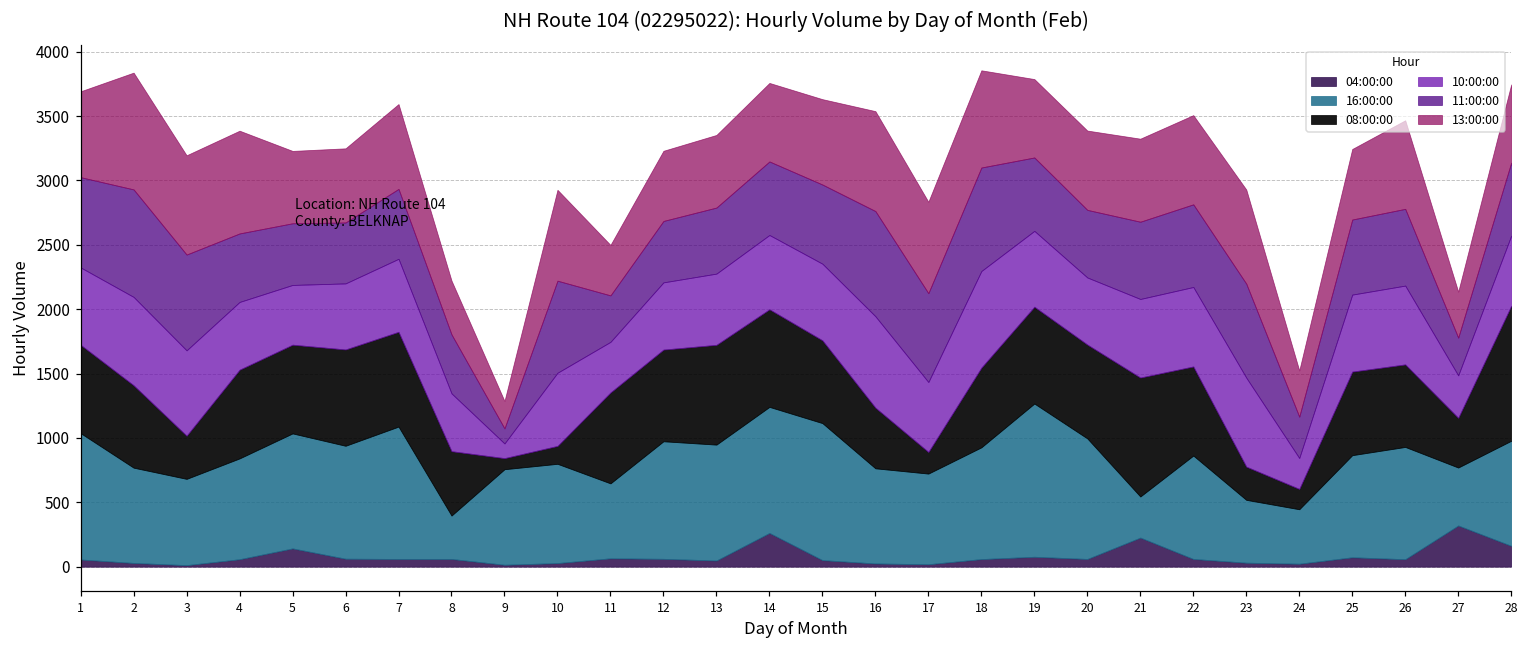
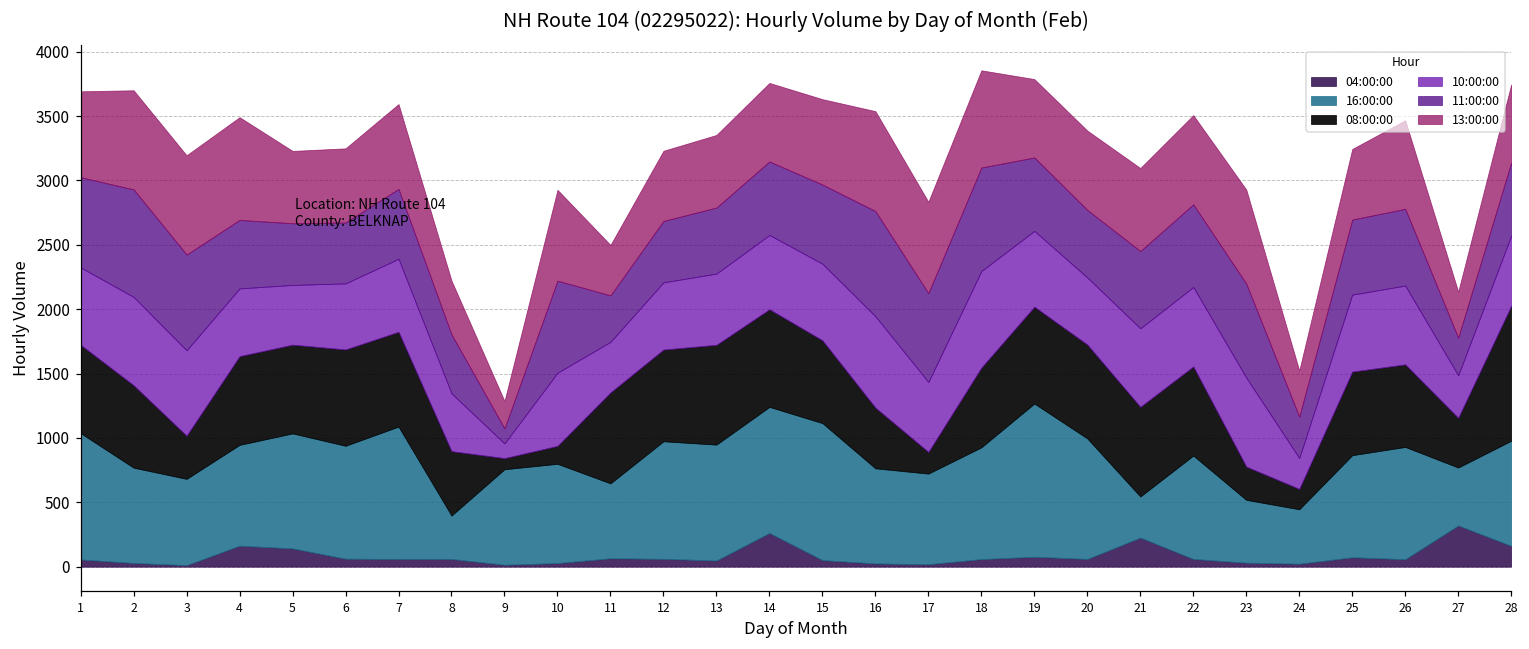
13:00:00, 2: 910 -> 770
04:00:00, 4: 60 -> 160
08:00:00, 21: 920 -> 700
